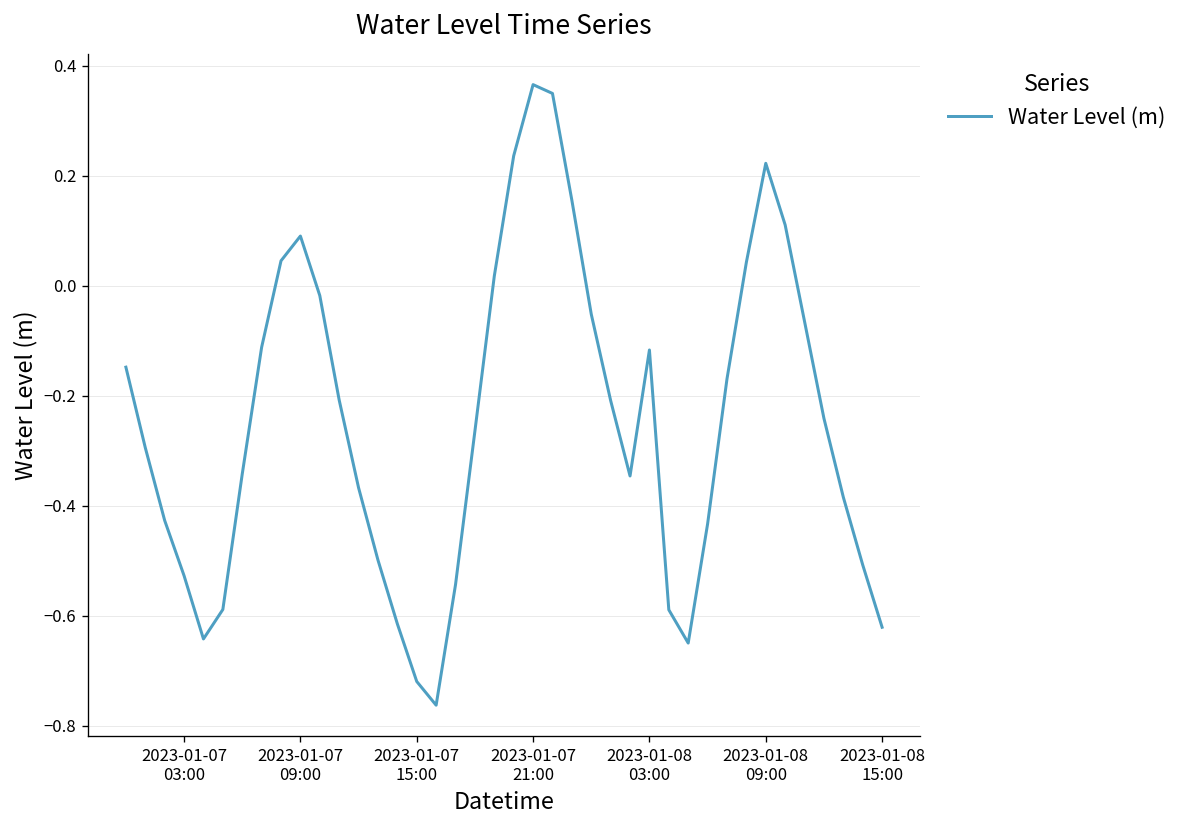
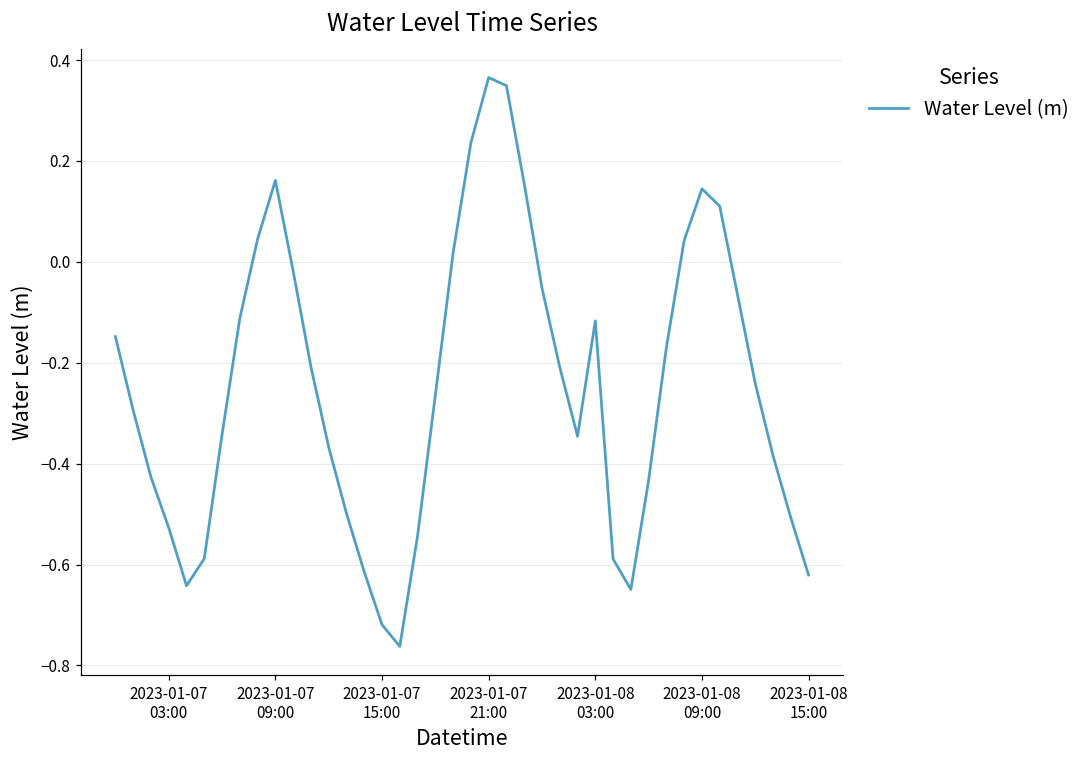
2023-01-07 09:00: 0.09 -> 0.16
2023-01-08 09:00: 0.22 -> 0.14
